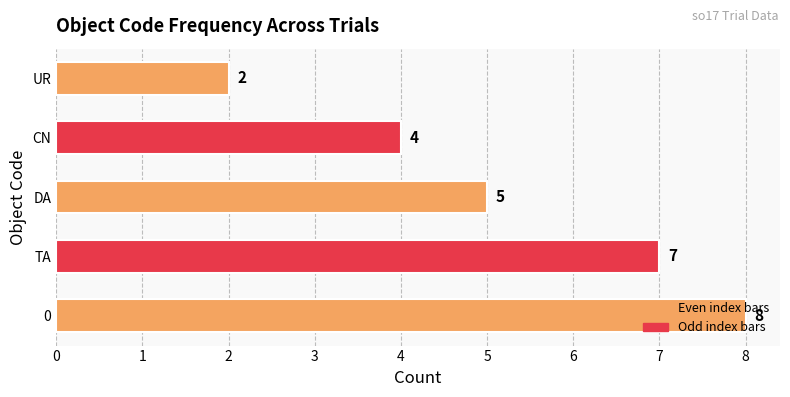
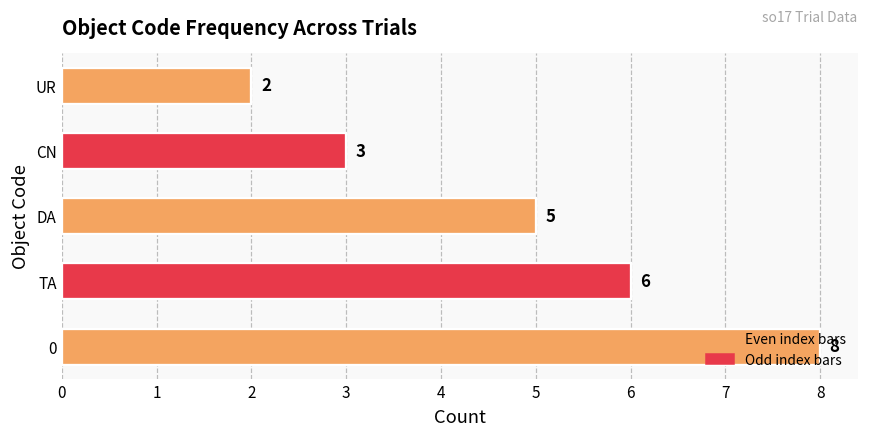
CN: 4 -> 3
TA: 7 -> 6
